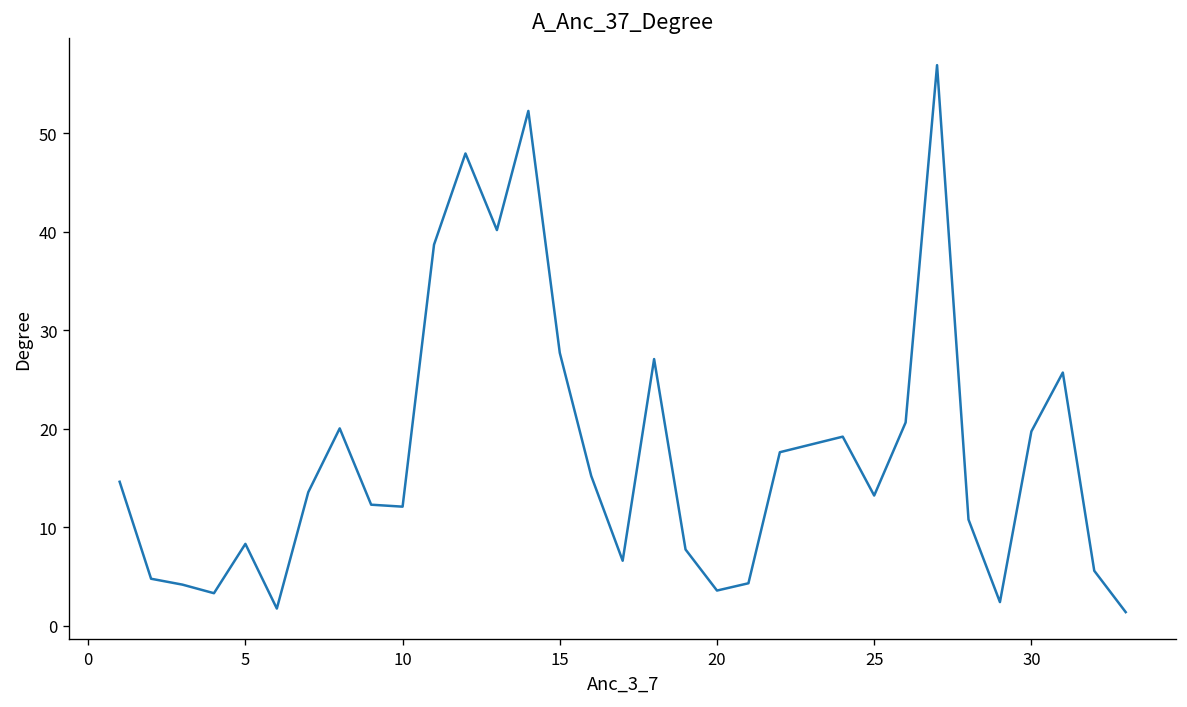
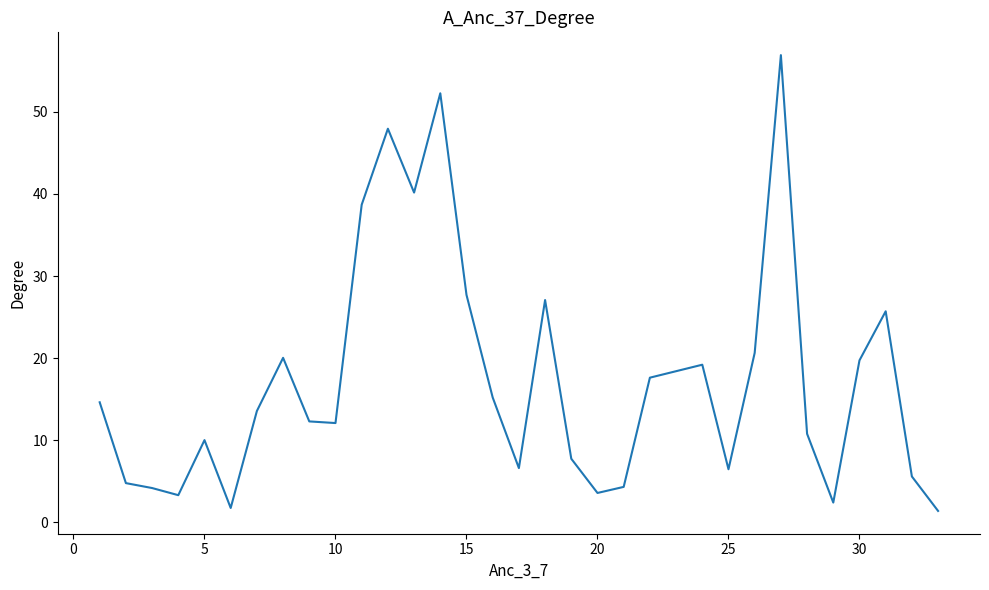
5: 8 -> 10
25: 13 -> 6
